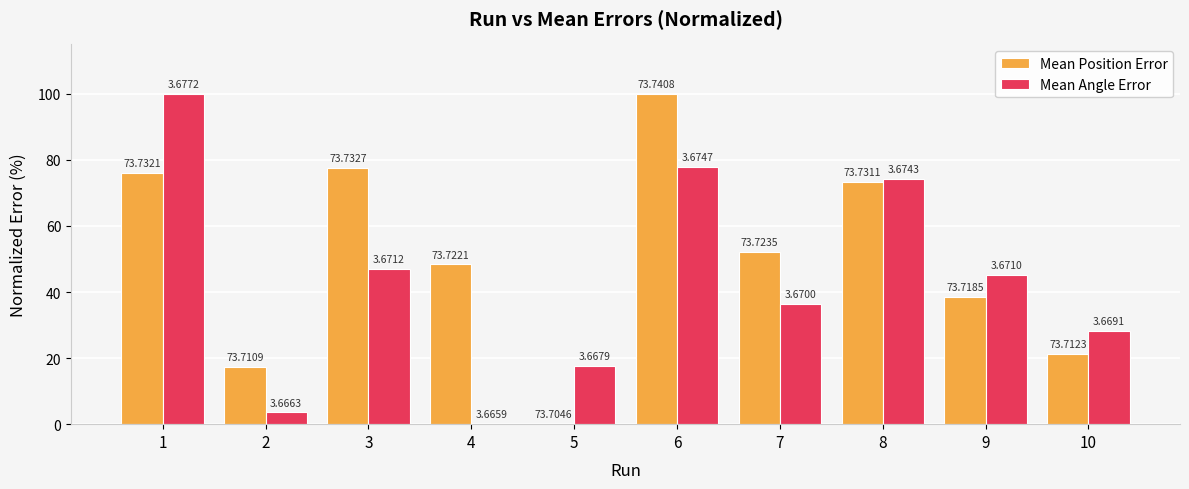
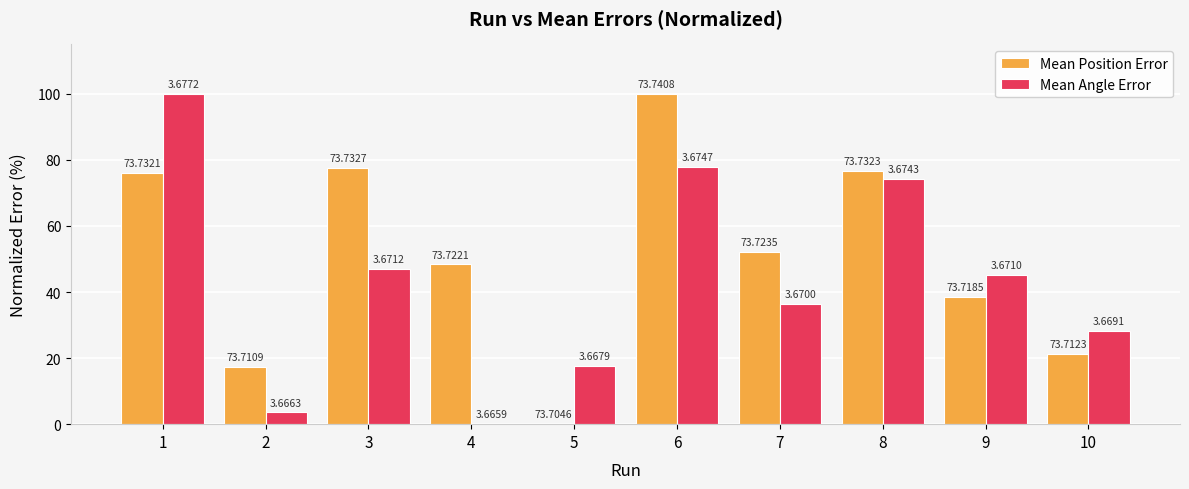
Mean Position Error, 8: 73.7311 -> 73.7323
